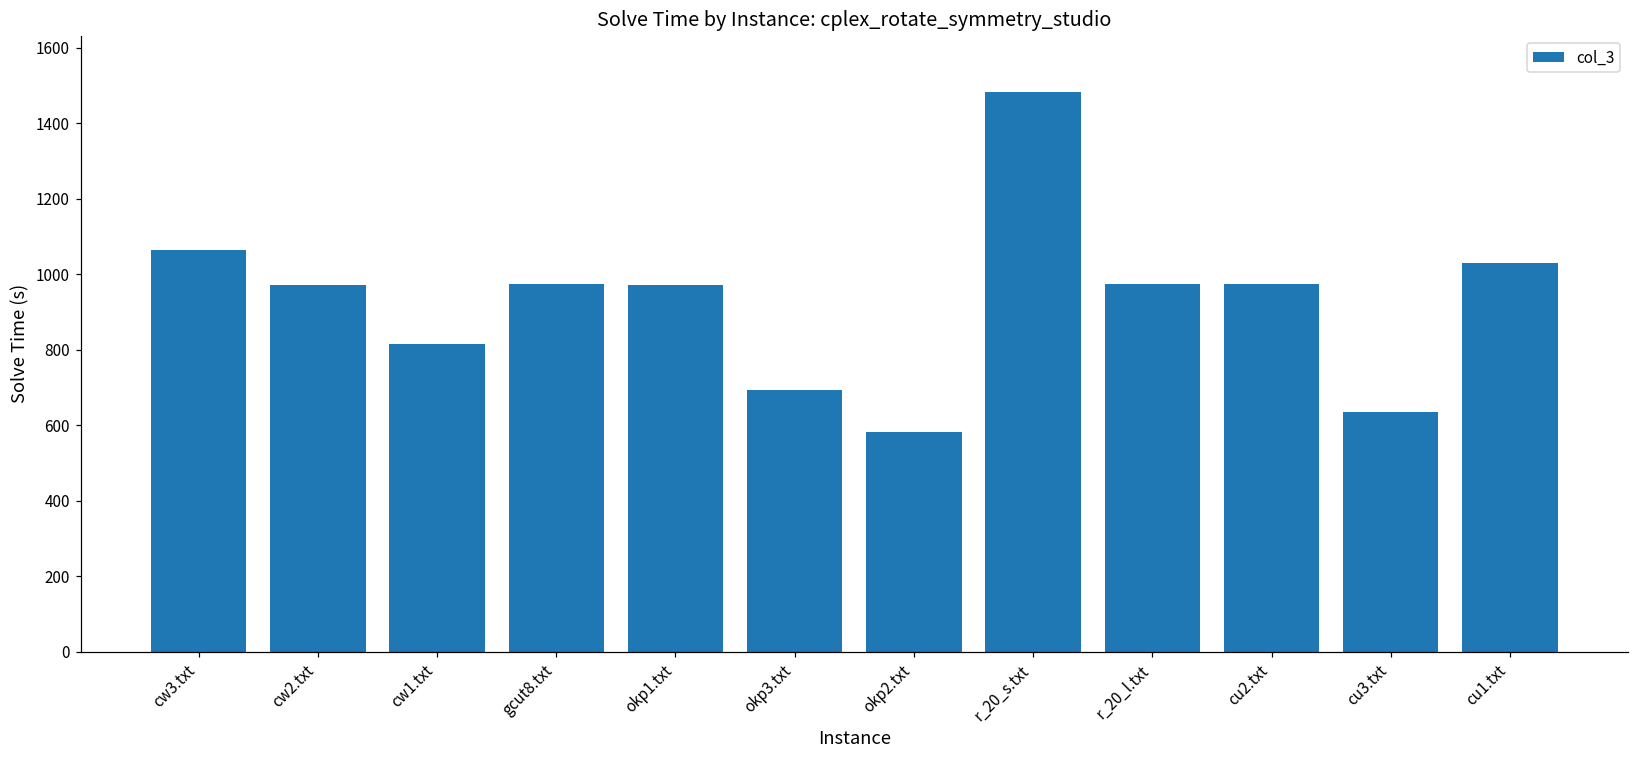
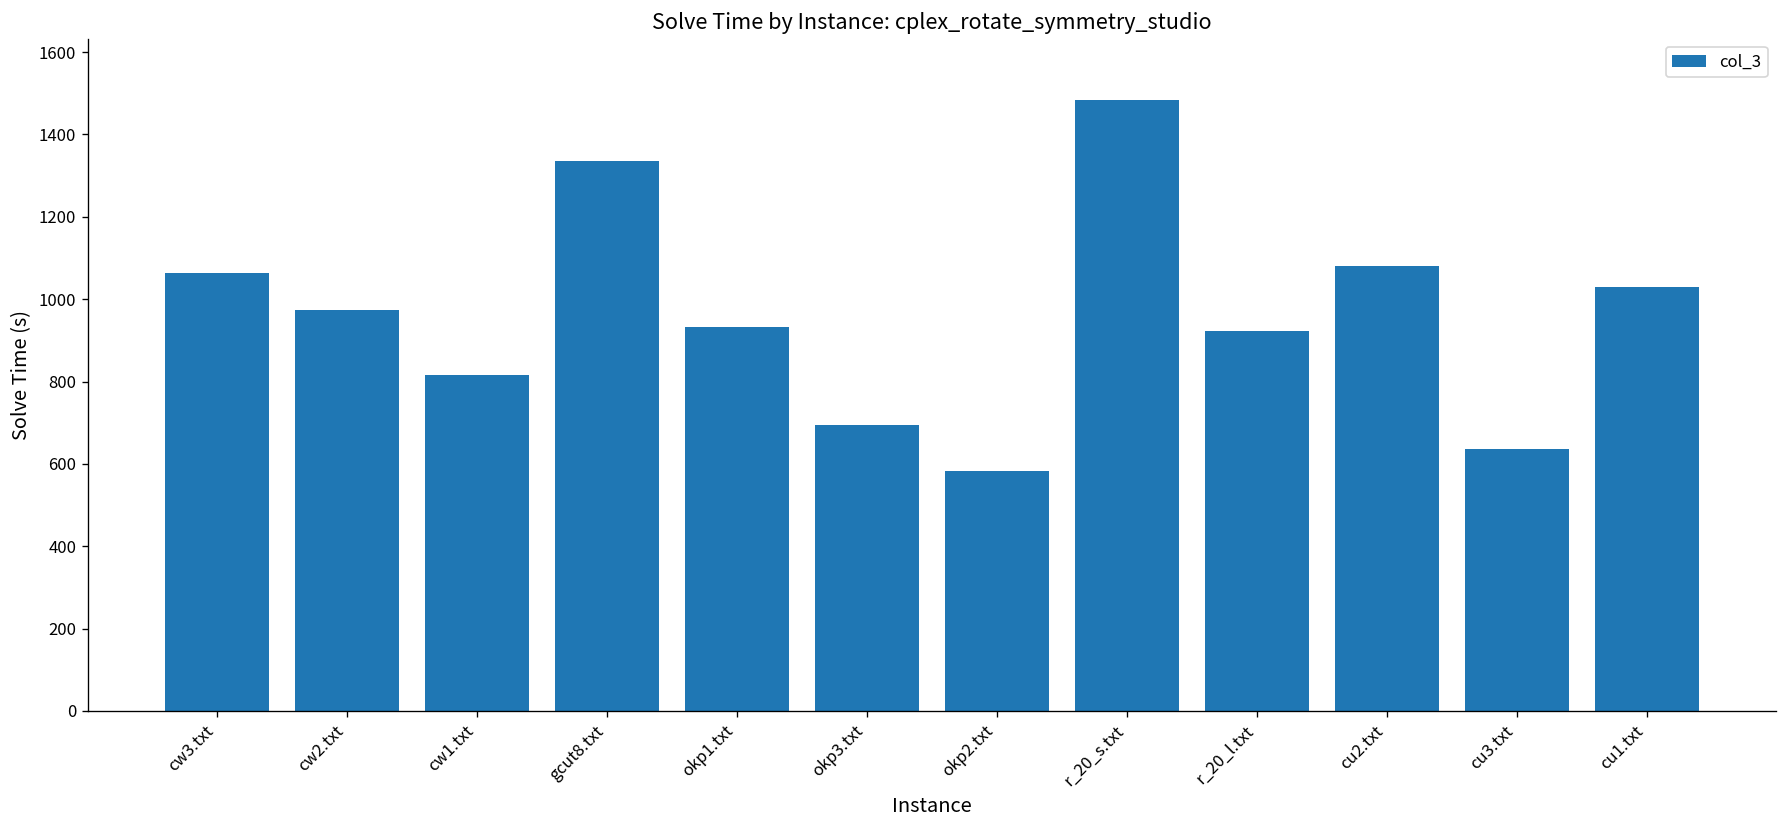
gcut8.txt: 970 -> 1330
okp1.txt: 970 -> 930
r_20_l.txt: 980 -> 920
cu2.txt: 970 -> 1080
